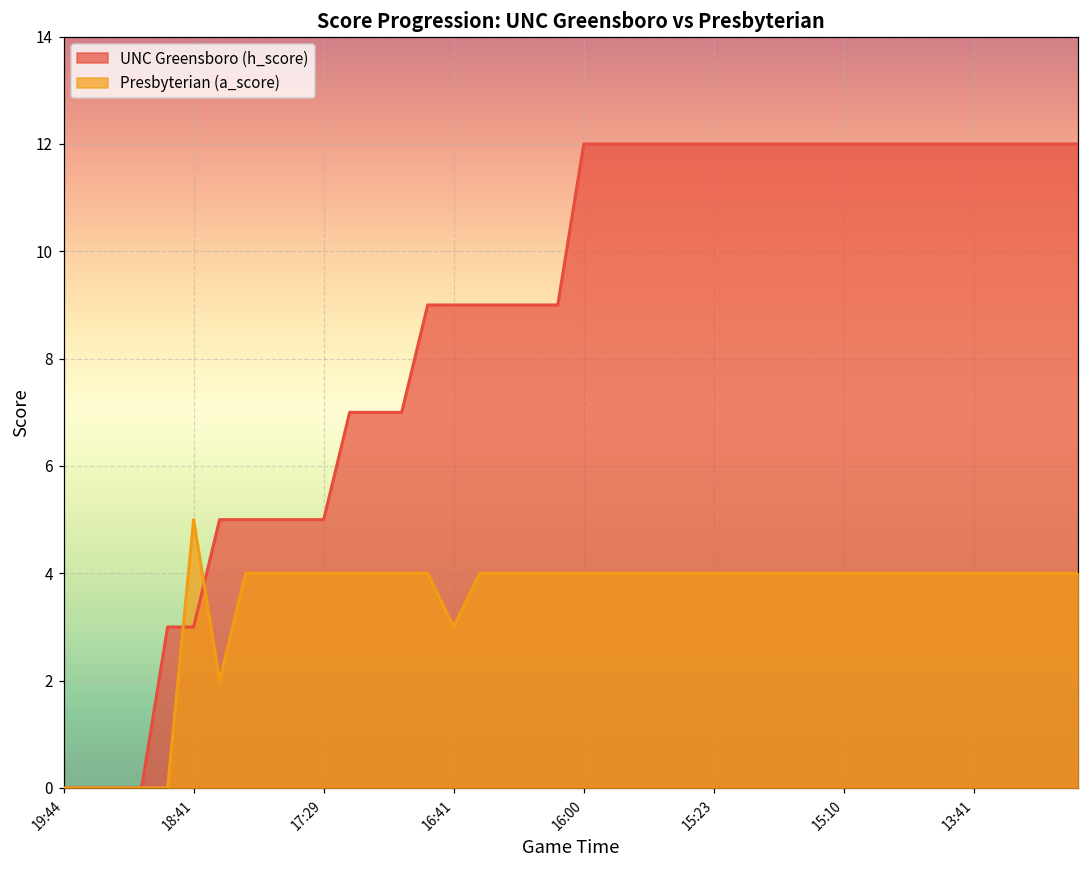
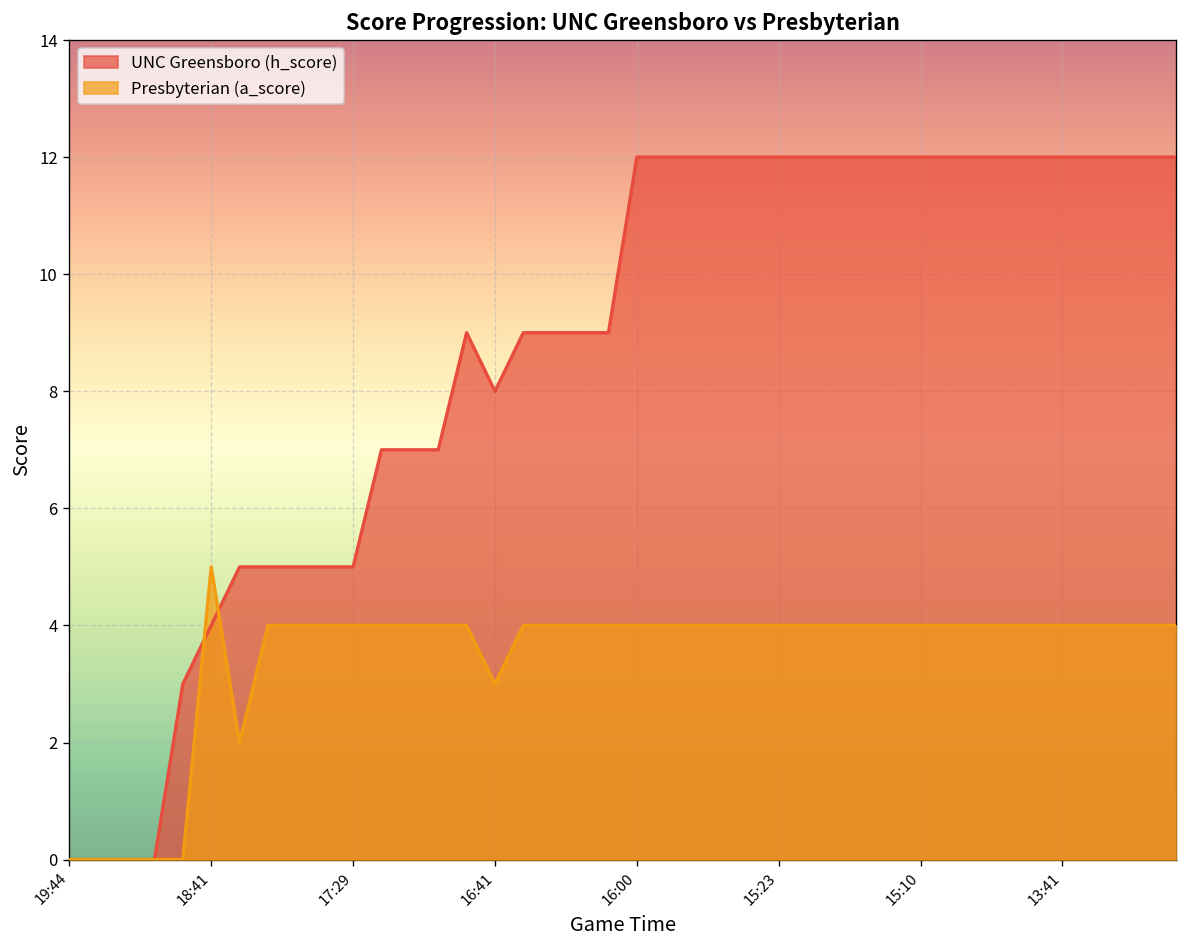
UNC Greensboro (h_score), 18:41: 3 -> 4
UNC Greensboro (h_score), 16:41: 9 -> 8
